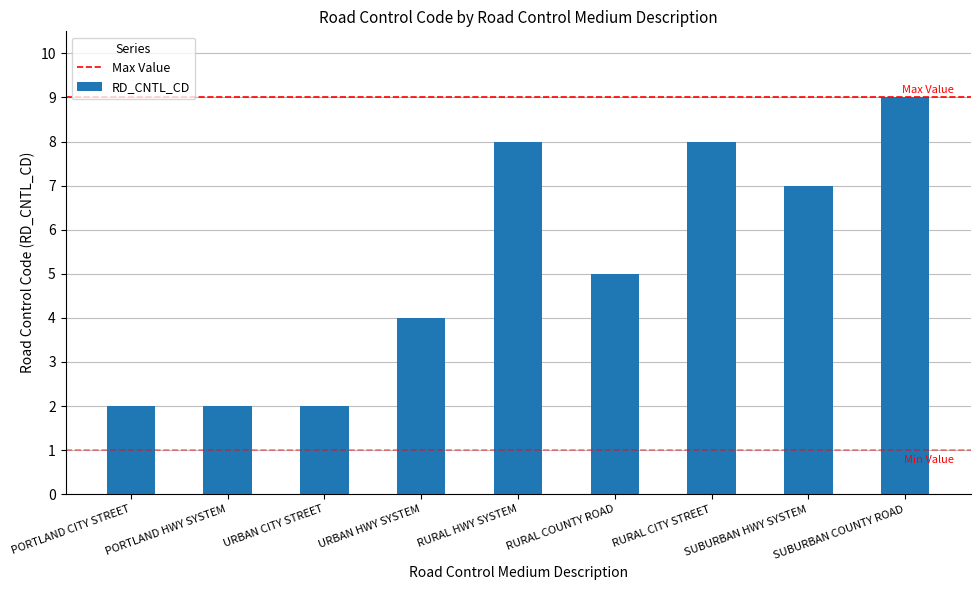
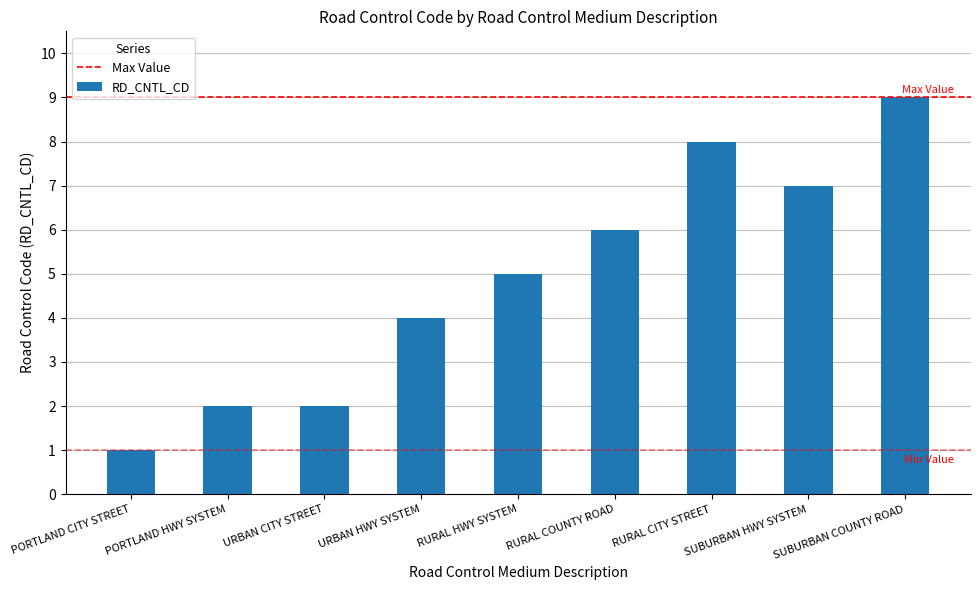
PORTLAND CITY STREET: 2 -> 1
RURAL HWY SYSTEM: 8 -> 5
RURAL COUNTY ROAD: 5 -> 6
